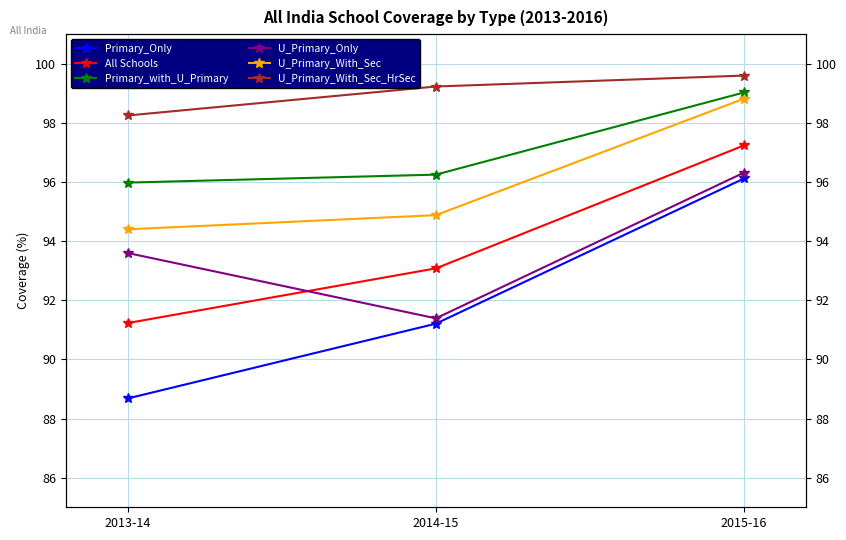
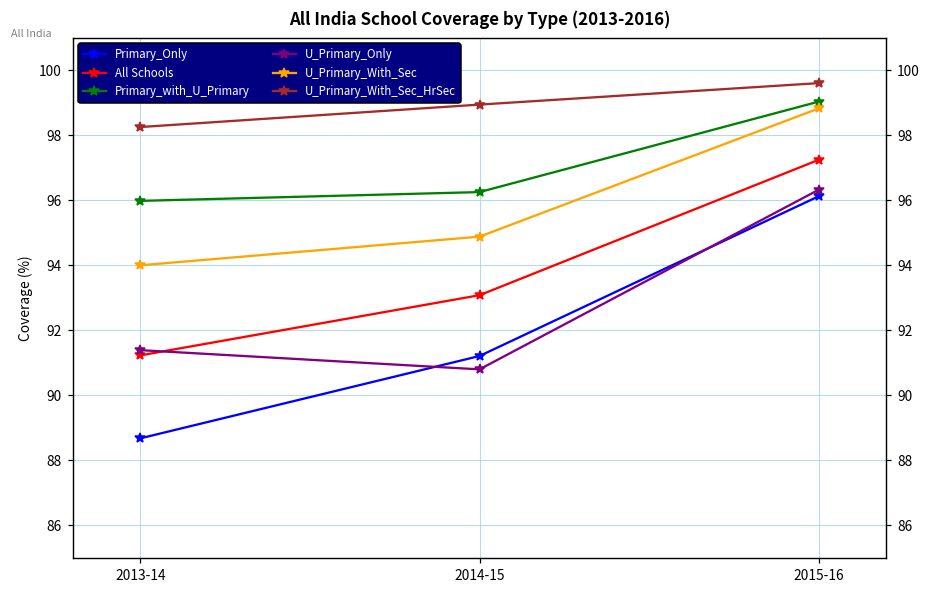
U_Primary_Only, 2013-14: 93.6 -> 91.4
U_Primary_With_Sec, 2013-14: 94.4 -> 94.0
U_Primary_Only, 2014-15: 91.4 -> 90.8
U_Primary_With_Sec_HrSec, 2014-15: 99.2 -> 98.9
